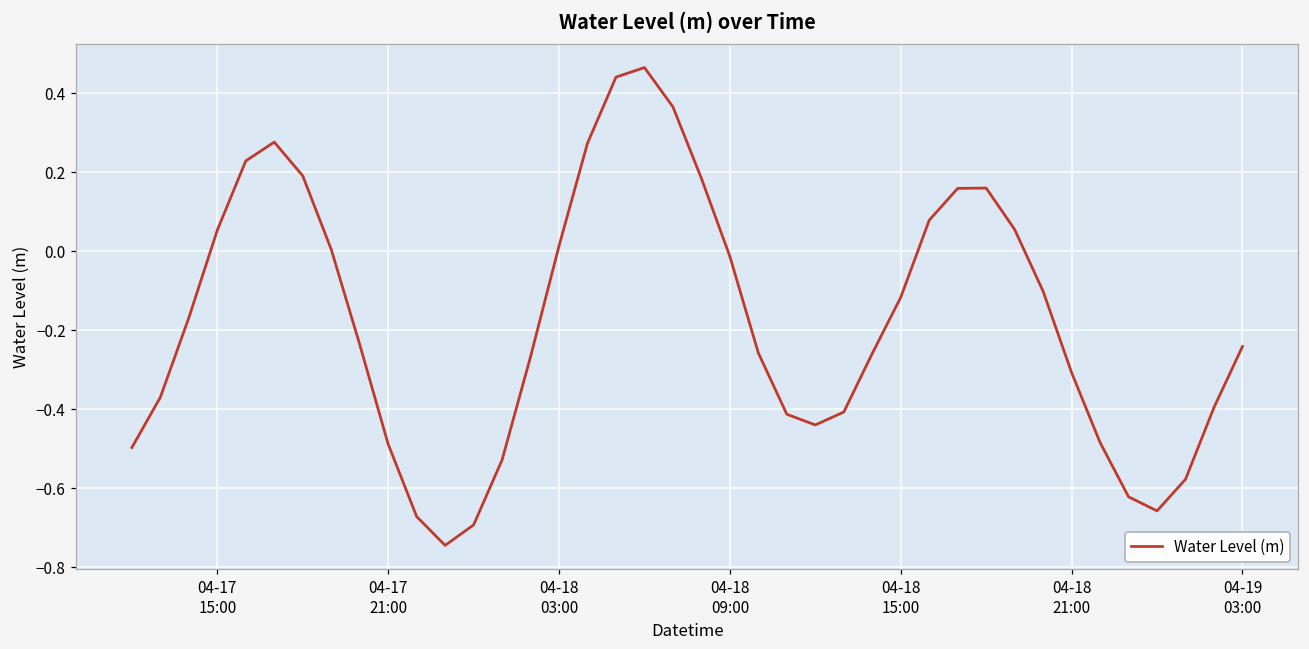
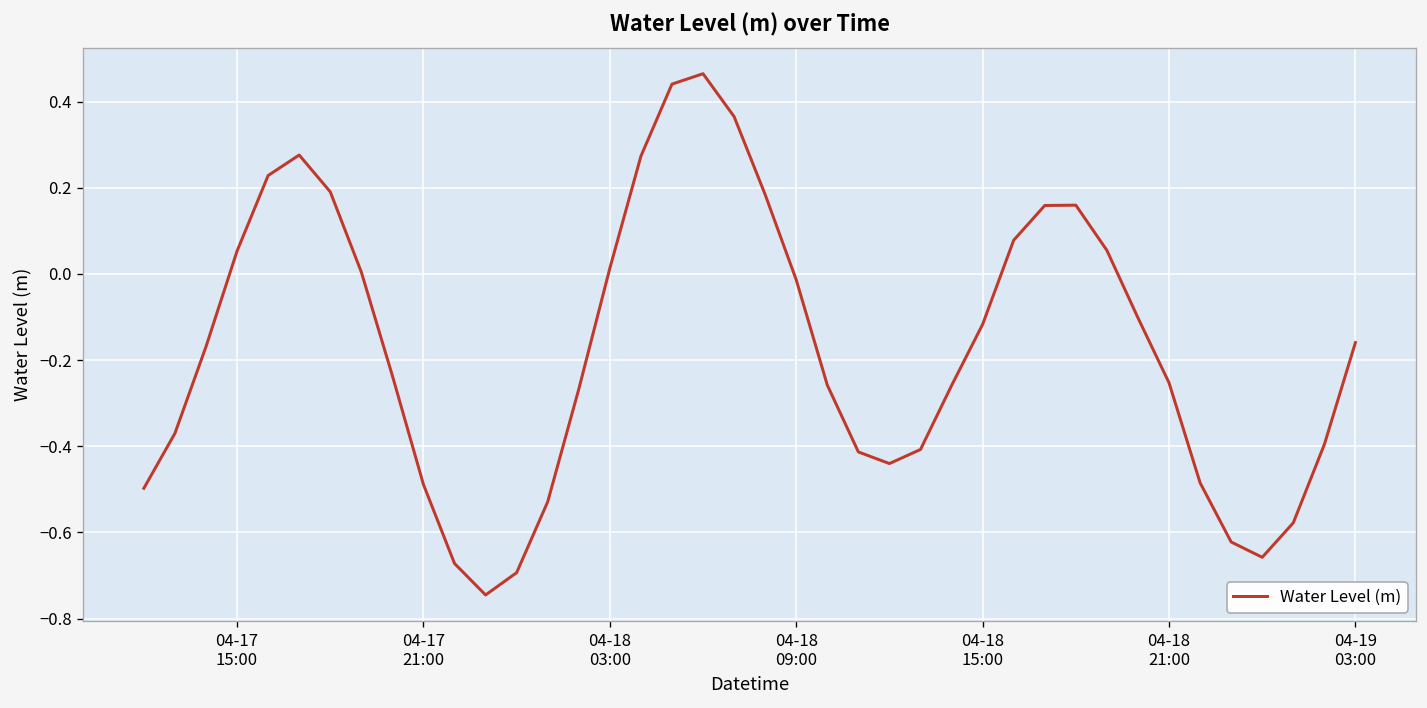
04-18 21:00: -0.31 -> -0.25
04-19 03:00: -0.24 -> -0.16
